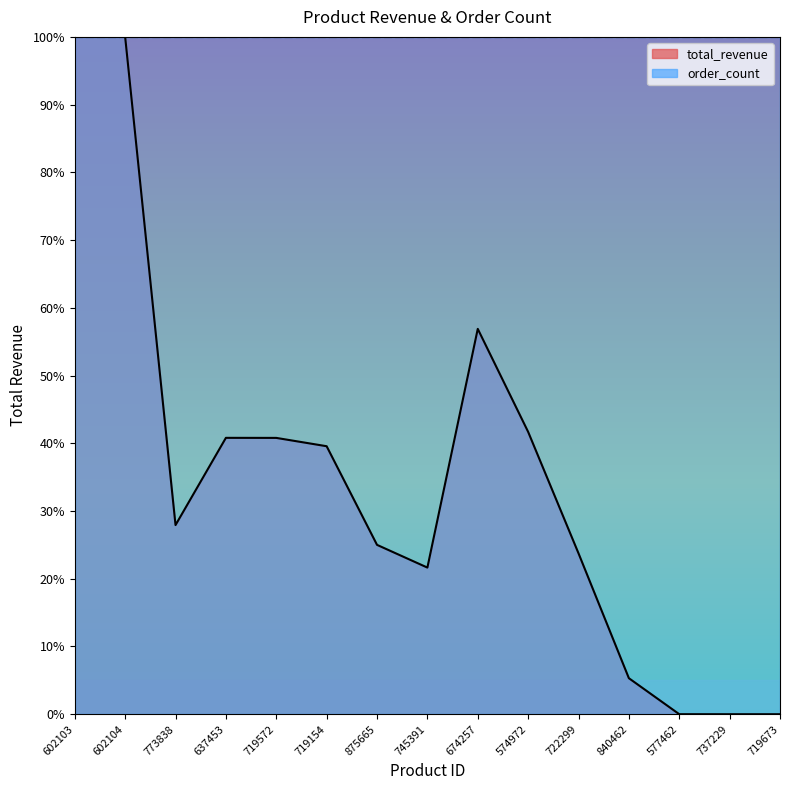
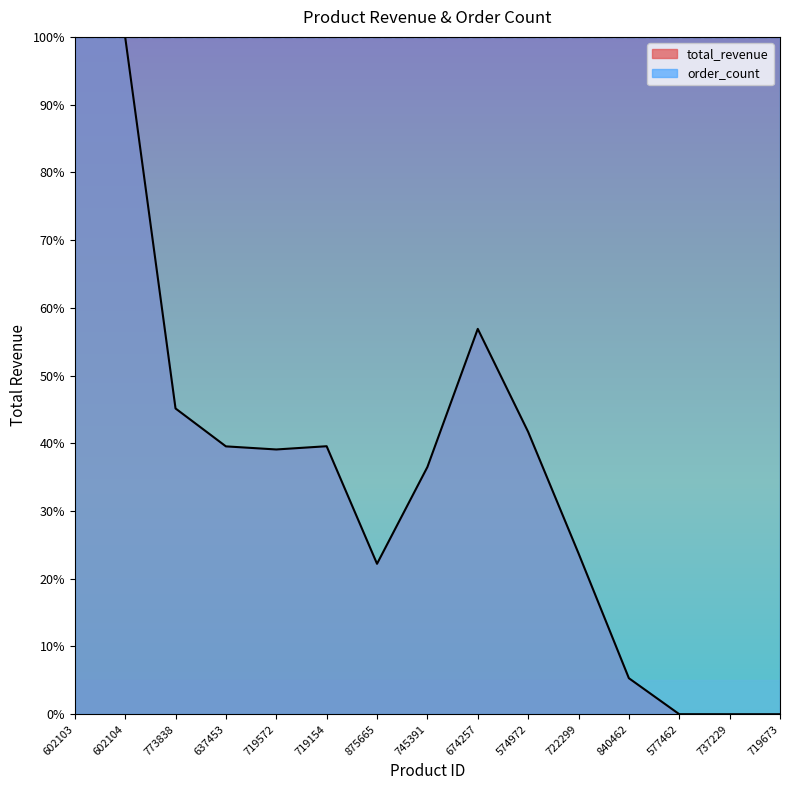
total_revenue, 773838: 28% -> 45%
total_revenue, 637453: 41% -> 40%
total_revenue, 719572: 41% -> 39%
total_revenue, 875665: 25% -> 22%
total_revenue, 745391: 22% -> 36%
